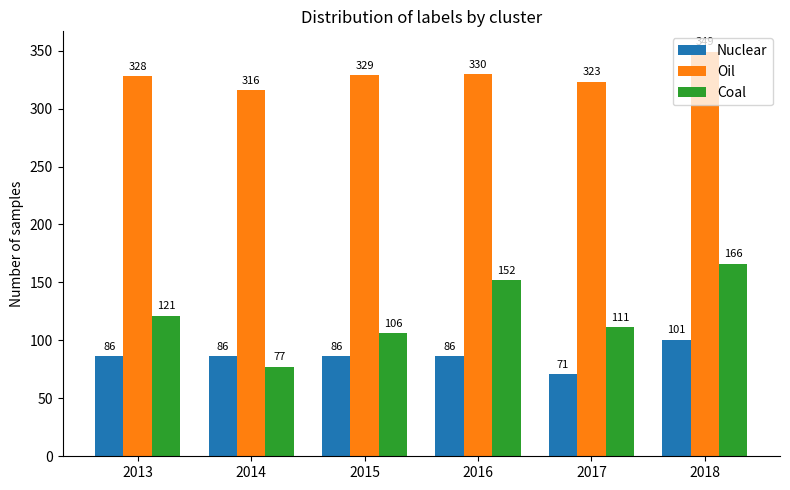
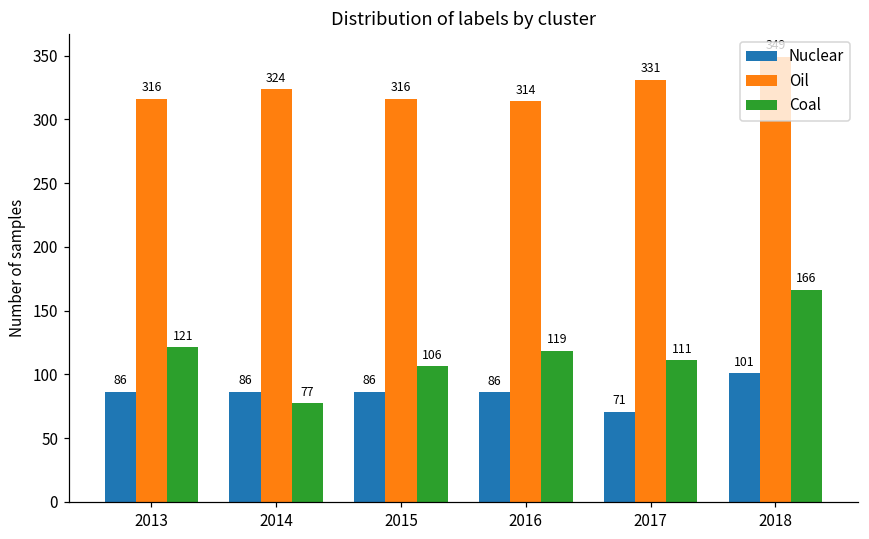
Oil, 2013: 328 -> 316
Oil, 2014: 316 -> 324
Oil, 2015: 329 -> 316
Oil, 2016: 330 -> 314
Coal, 2016: 152 -> 119
Oil, 2017: 323 -> 331
